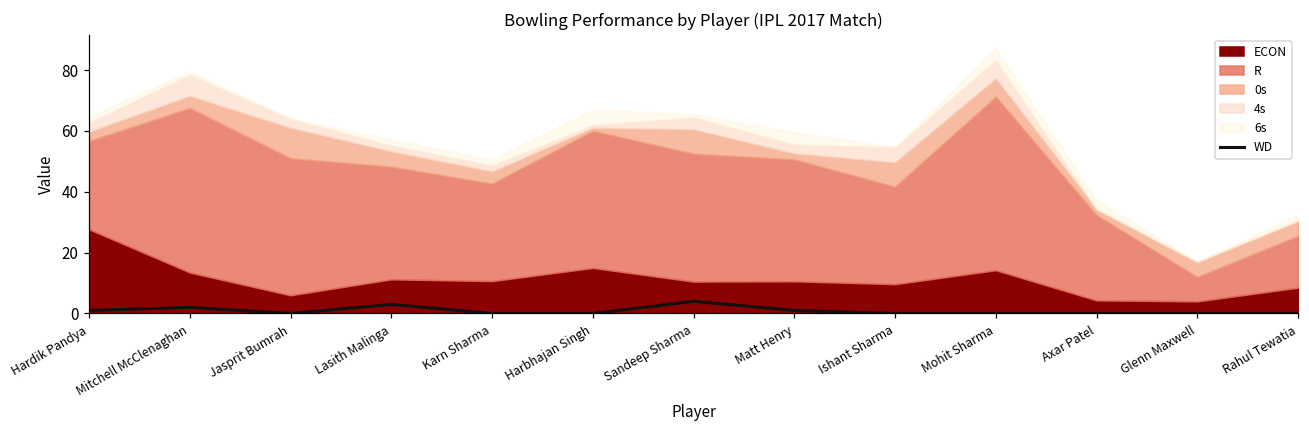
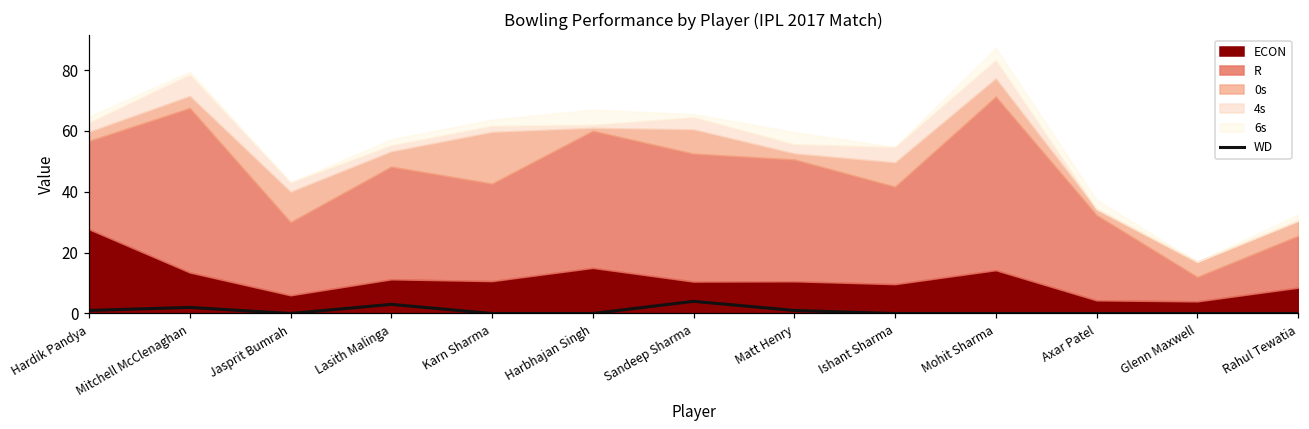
R, Jasprit Bumrah: 45 -> 24
0s, Karn Sharma: 4 -> 17
